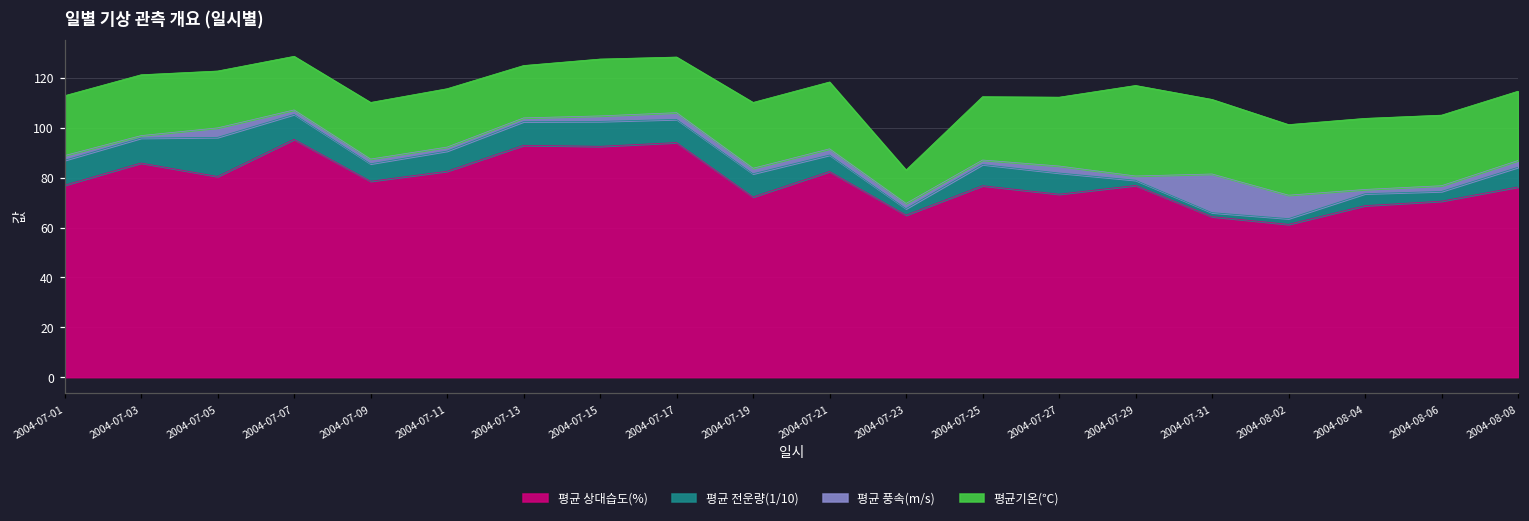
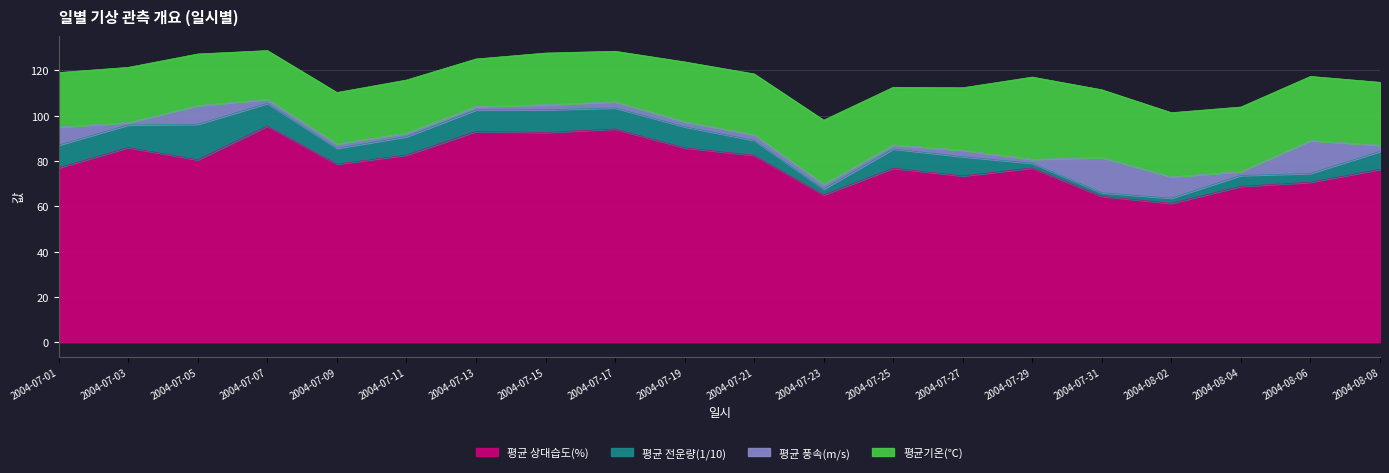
평균 풍속(m/s), 2004-07-01: 2 -> 8
평균 풍속(m/s), 2004-07-05: 4 -> 8
평균 상대습도(%), 2004-07-19: 72 -> 86
평균기온(℃), 2004-07-23: 13 -> 28
평균 풍속(m/s), 2004-08-06: 2 -> 15
